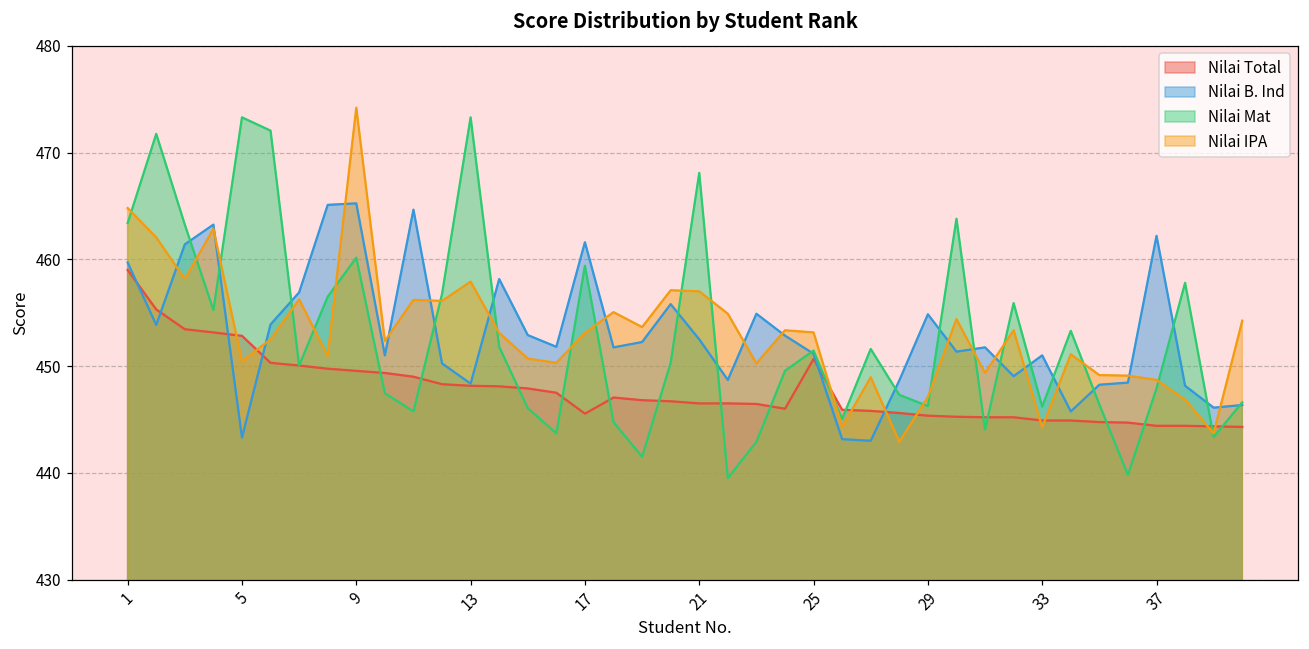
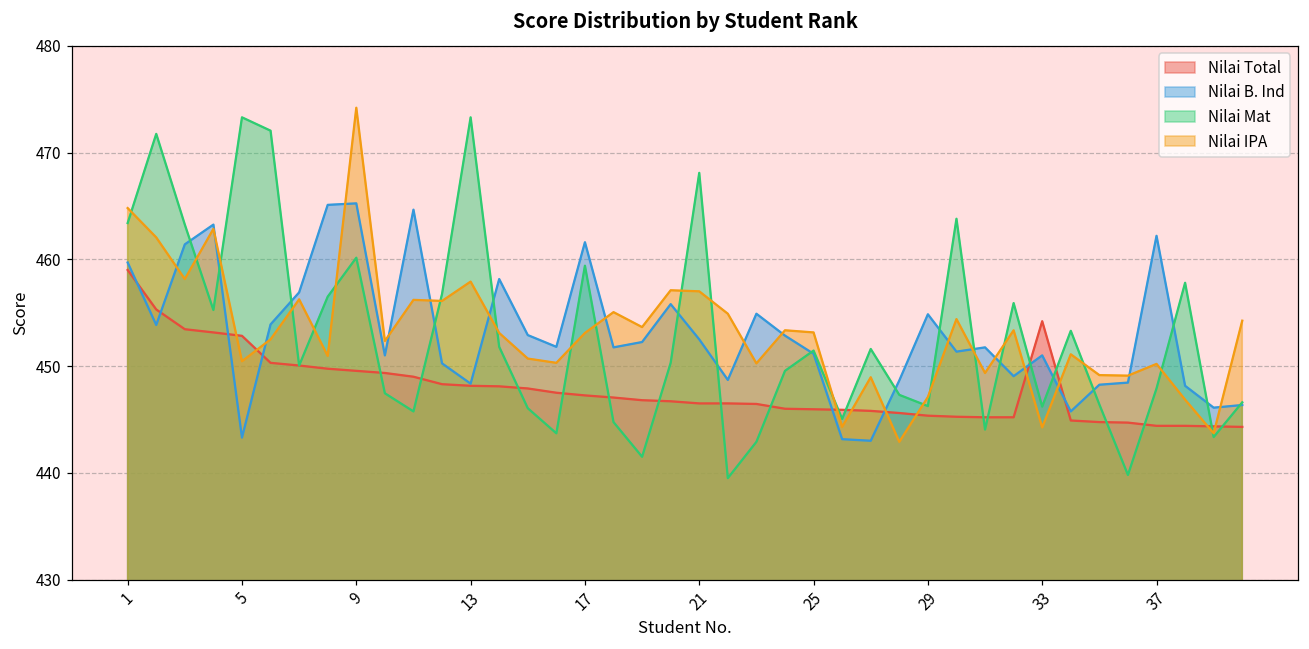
Nilai Total, 17: 446 -> 447
Nilai Total, 25: 451 -> 446
Nilai Total, 33: 445 -> 454
Nilai IPA, 37: 449 -> 450
